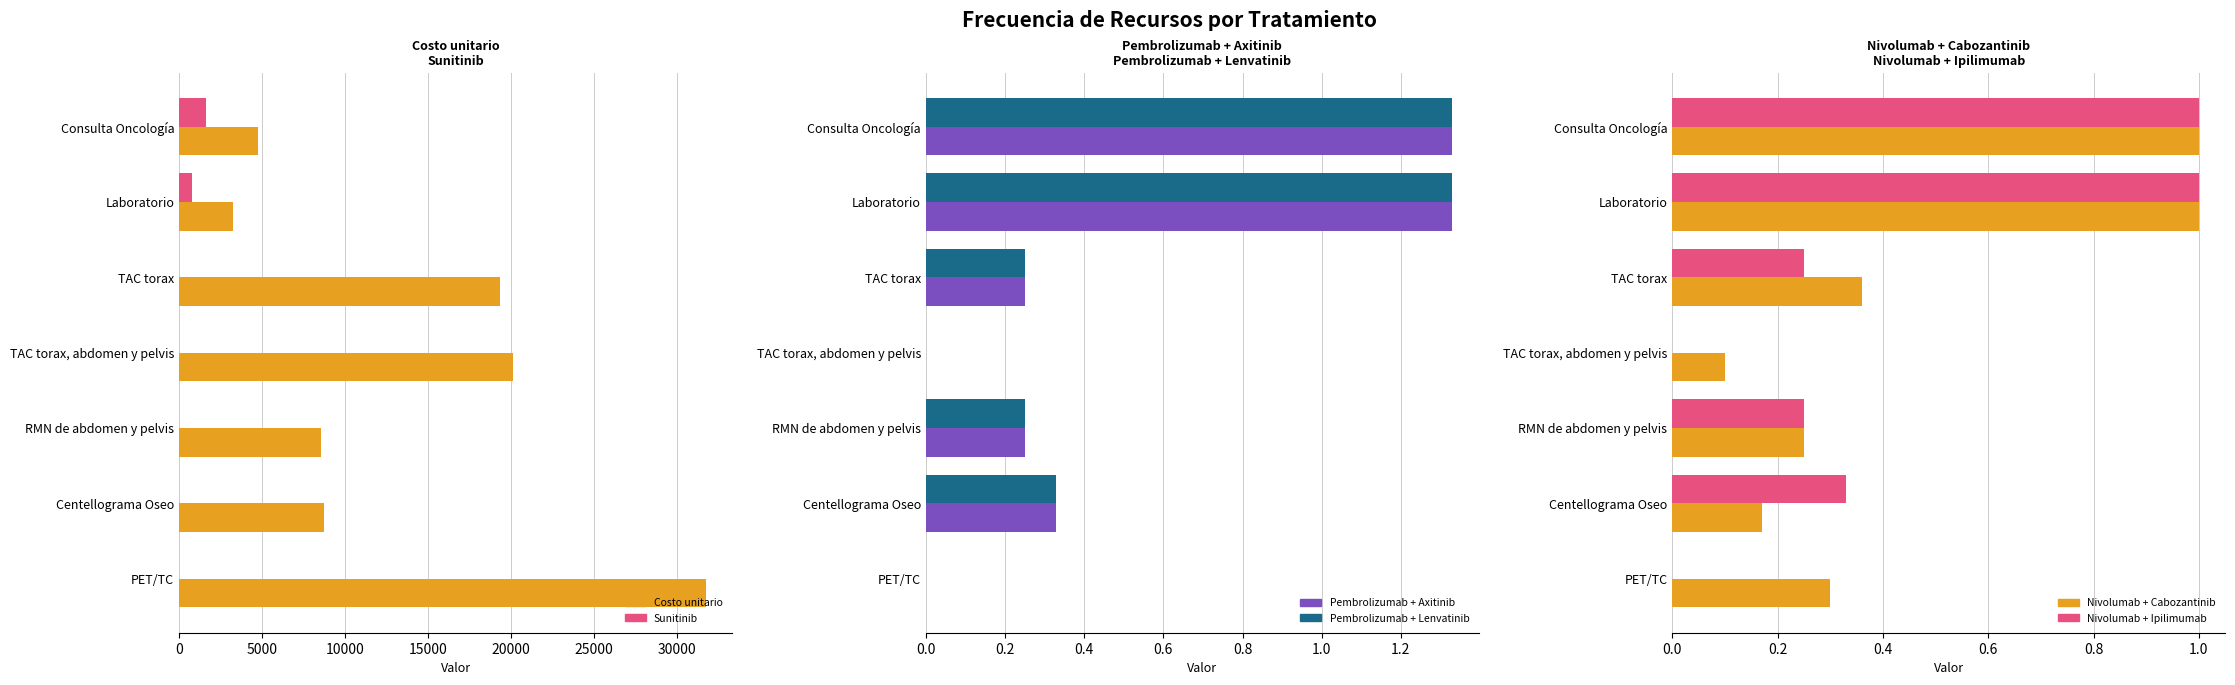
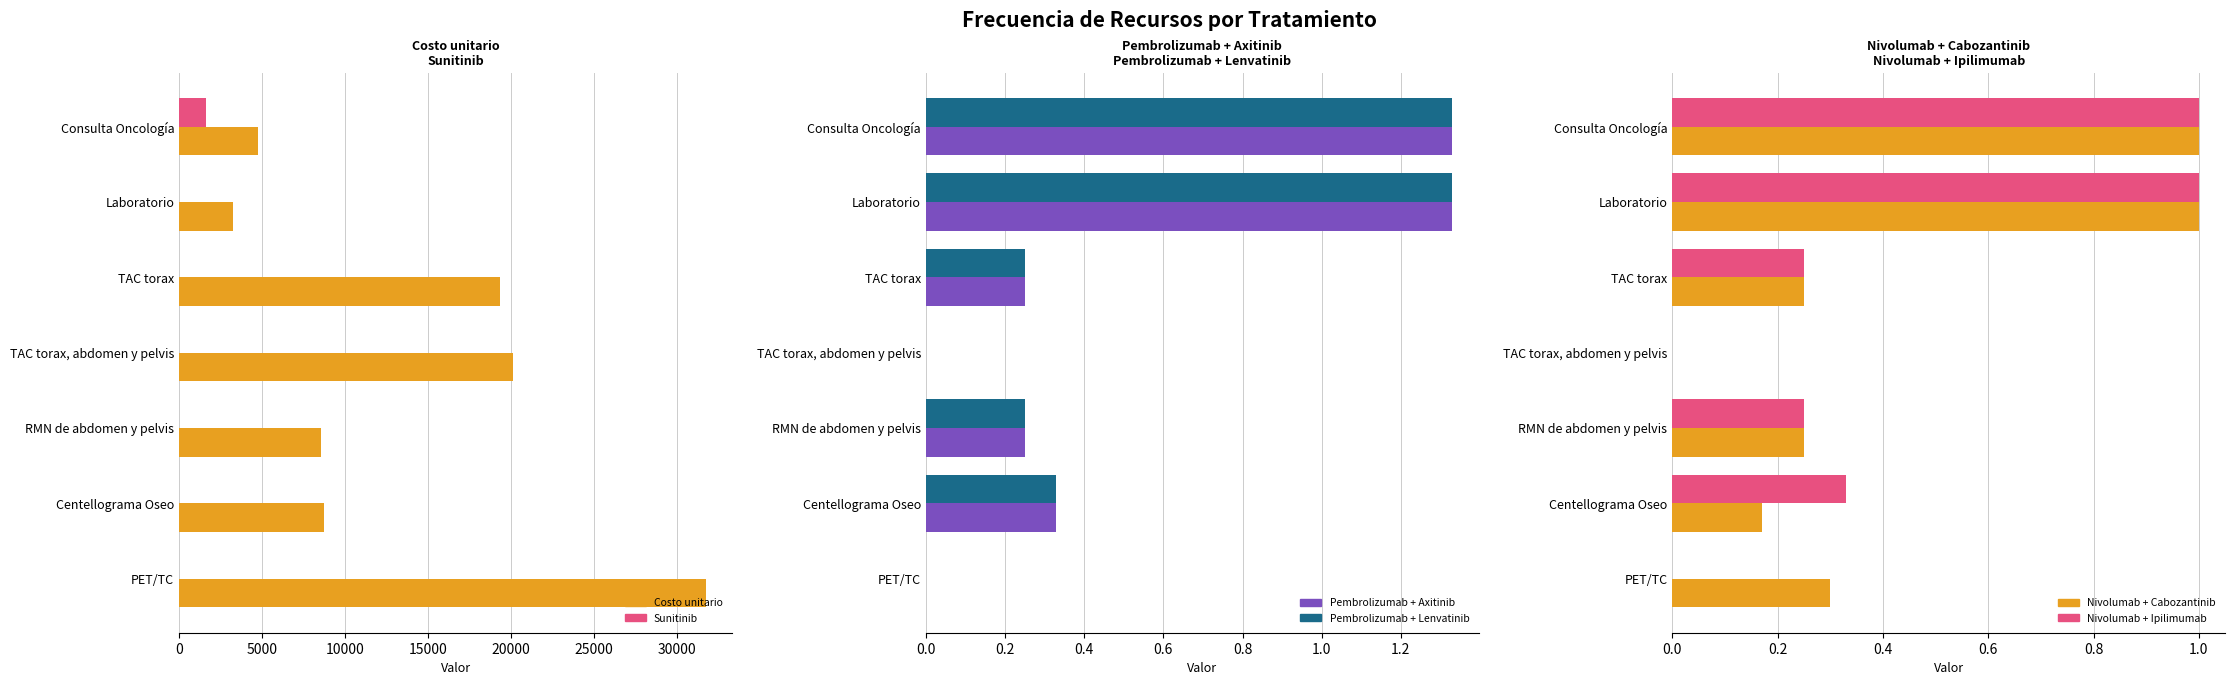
Costo unitario Sunitinib, Sunitinib, Laboratorio: 800 -> 0
Nivolumab + Cabozantinib Nivolumab + Ipilimumab, Nivolumab + Cabozantinib, TAC torax: 0.36 -> 0.25
Nivolumab + Cabozantinib Nivolumab + Ipilimumab, Nivolumab + Cabozantinib, TAC torax, abdomen y pelvis: 0.1 -> 0.0
